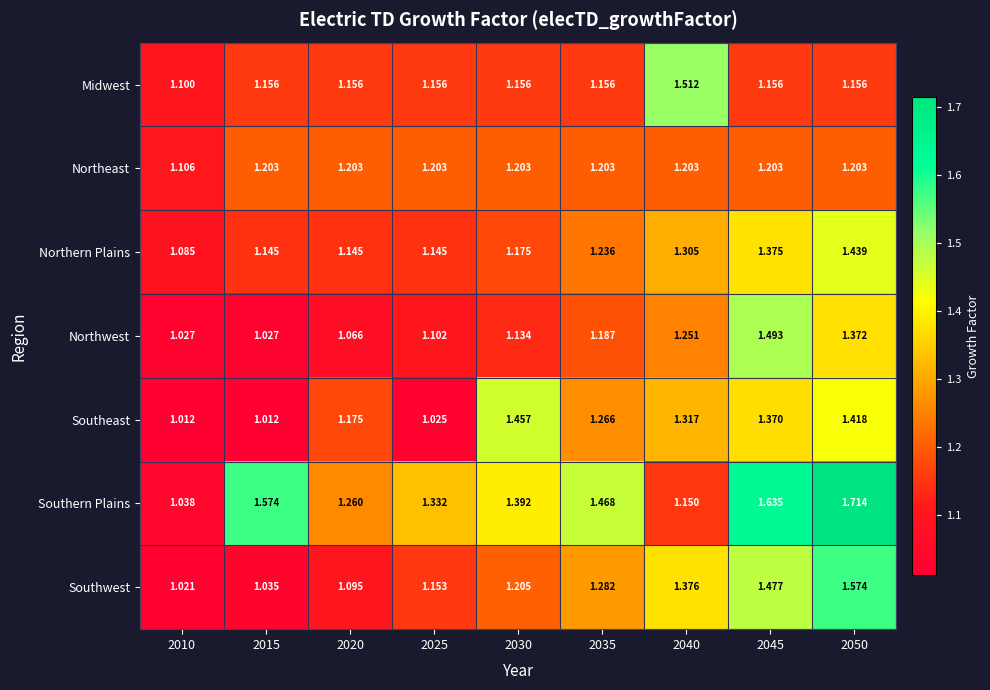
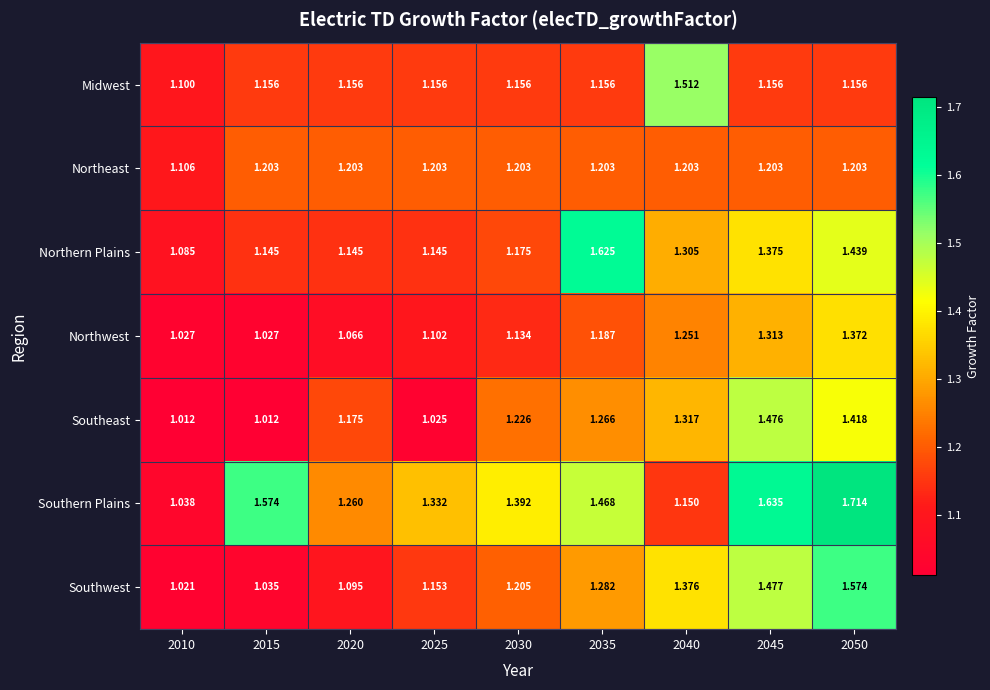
Northern Plains, 2035: 1.236 -> 1.625
Northwest, 2045: 1.493 -> 1.313
Southeast, 2030: 1.457 -> 1.226
Southeast, 2045: 1.370 -> 1.476
